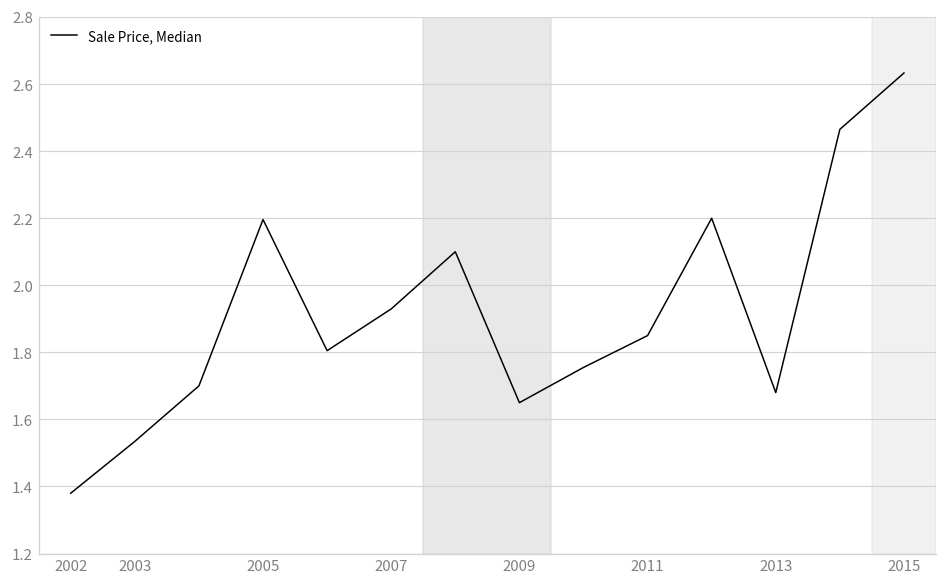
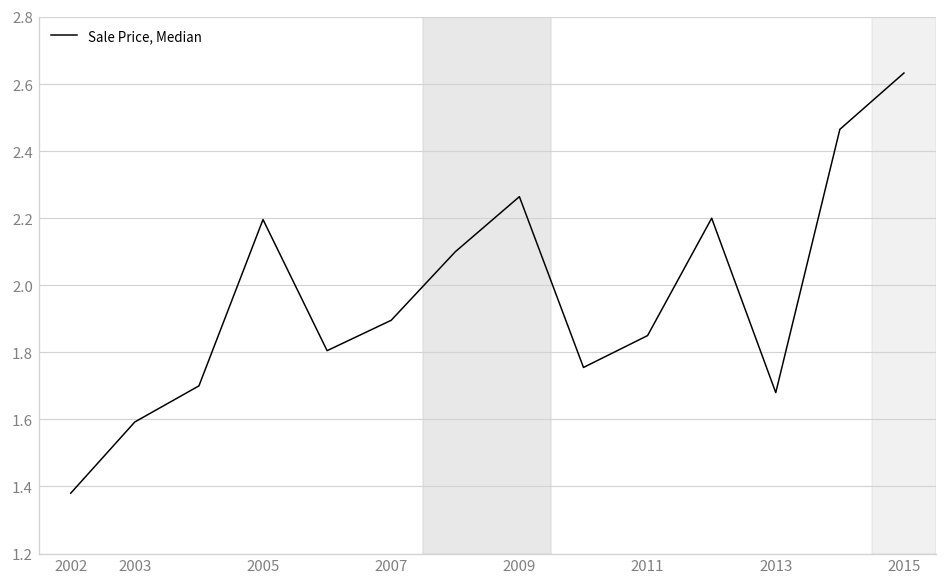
2003: 1.53 -> 1.59
2007: 1.93 -> 1.90
2009: 1.65 -> 2.26
